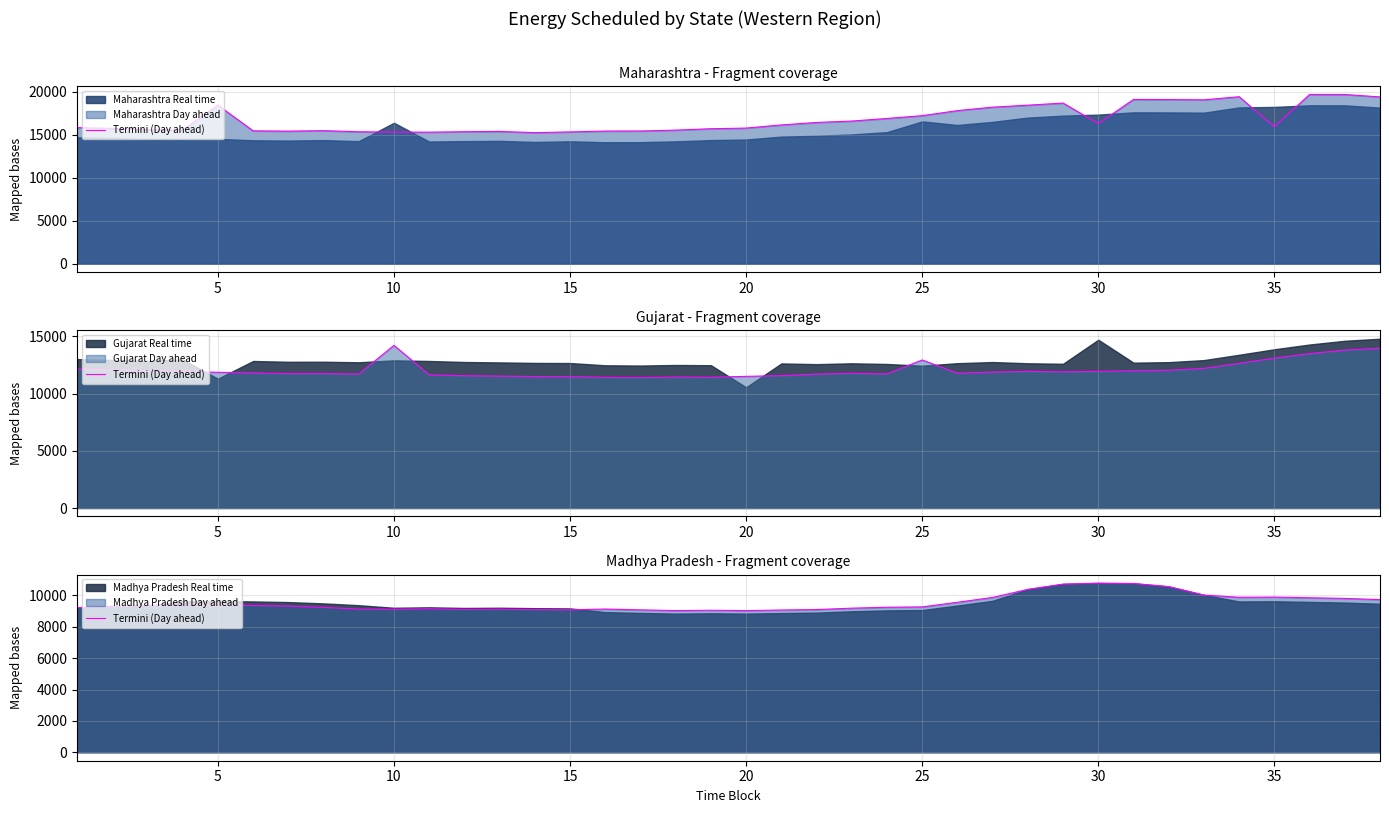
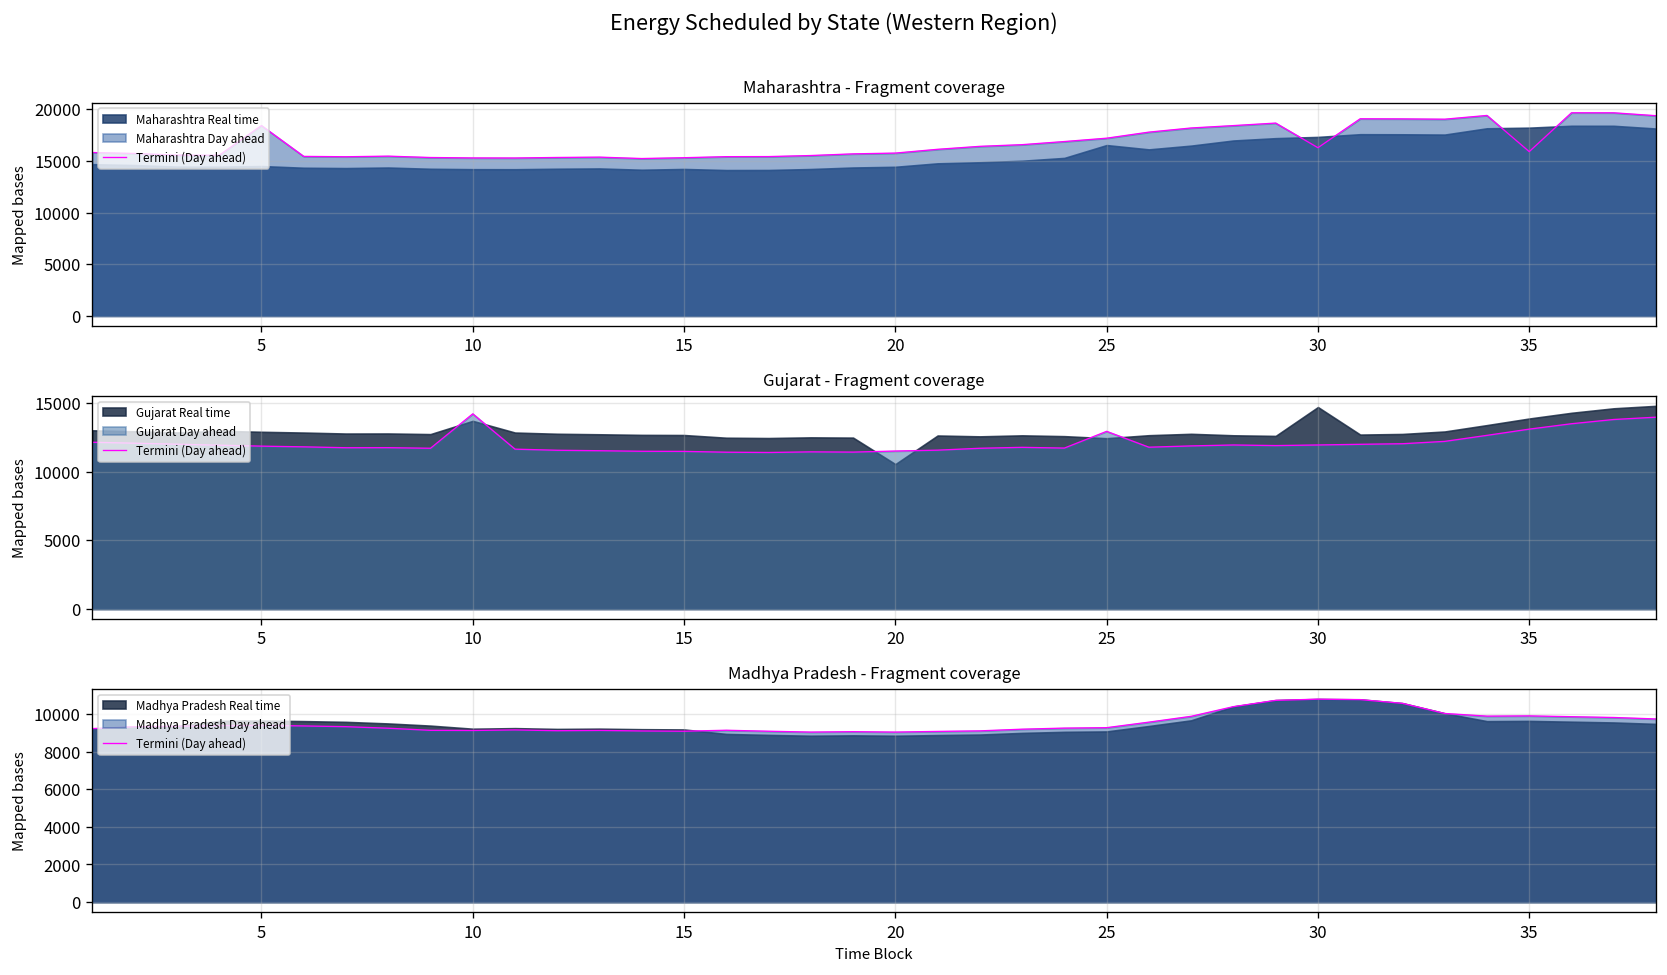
Maharashtra - Fragment coverage, Maharashtra Real time, 10: 16000 -> 14000
Gujarat - Fragment coverage, Gujarat Real time, 5: 11300 -> 12900
Gujarat - Fragment coverage, Gujarat Real time, 10: 12900 -> 13700
